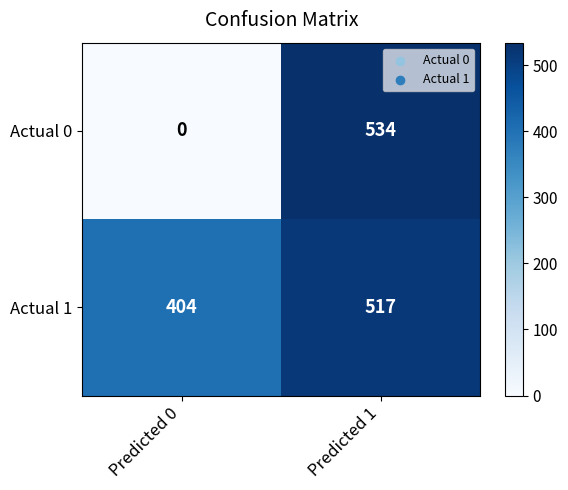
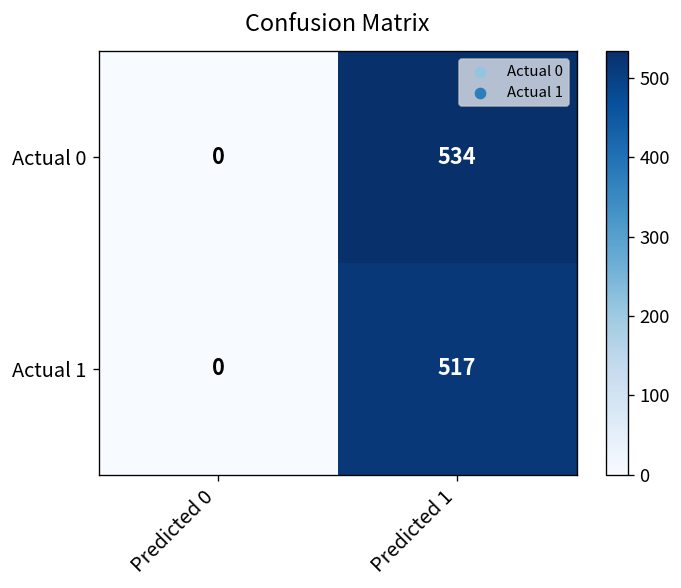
Actual 1, Predicted 0: 404 -> 0
